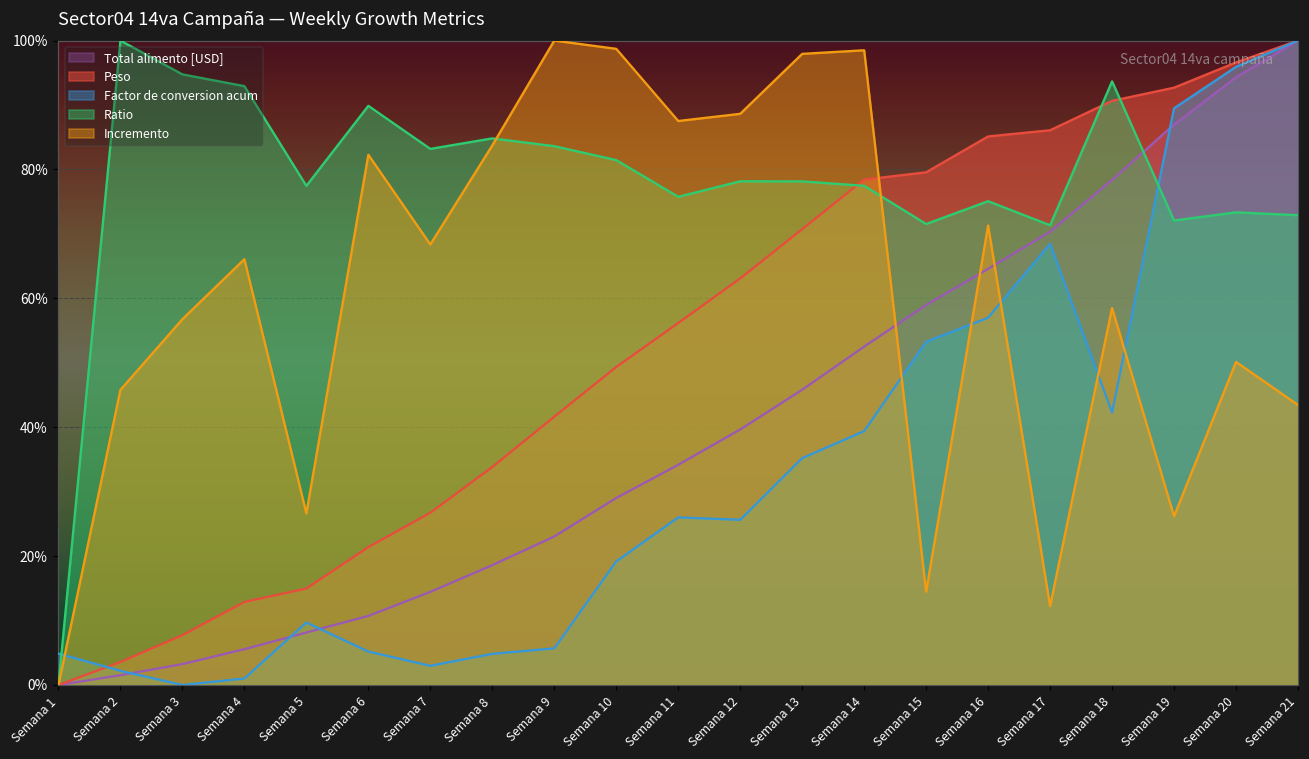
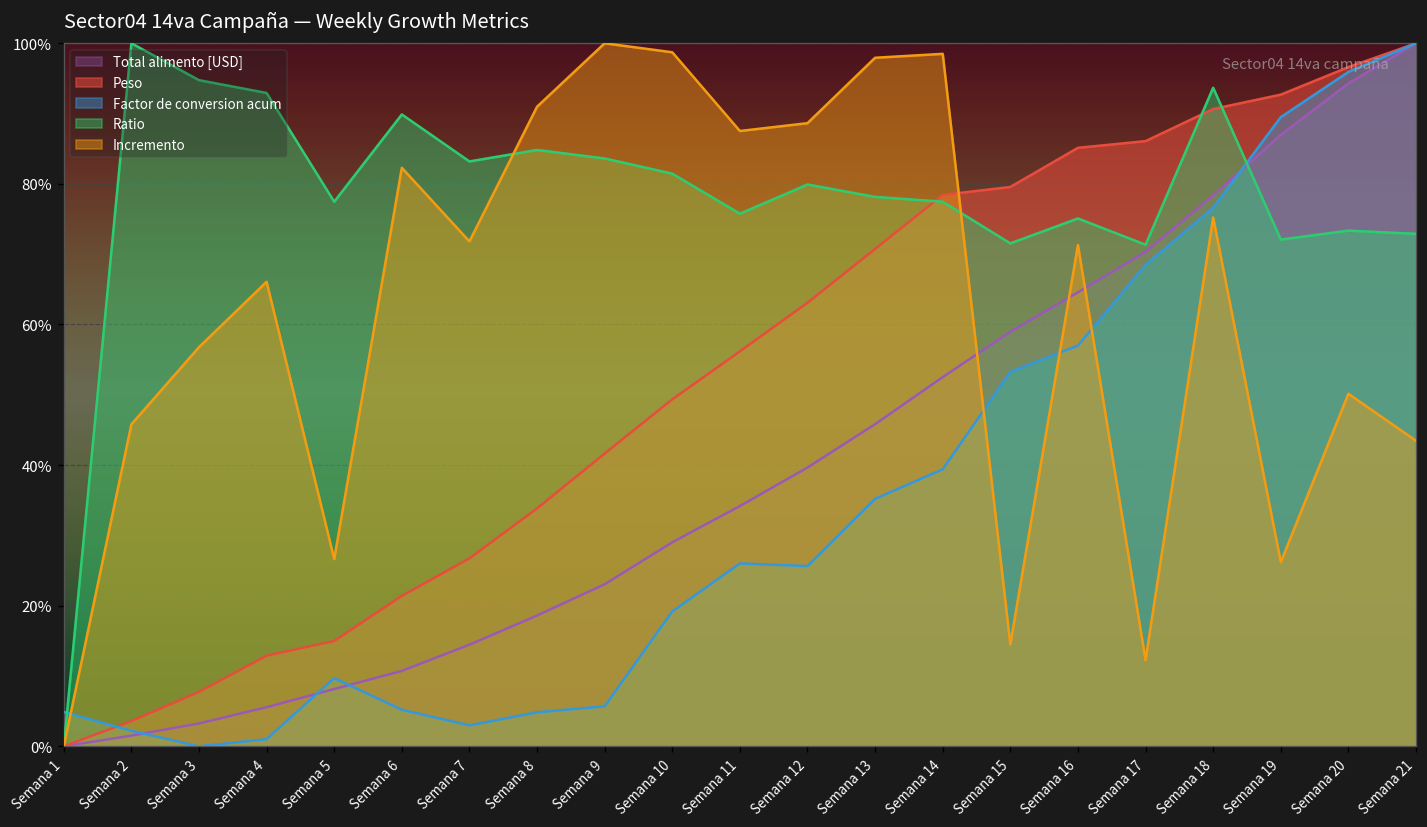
Incremento, Semana 7: 68% -> 72%
Incremento, Semana 8: 84% -> 91%
Ratio, Semana 12: 78% -> 80%
Factor de conversion acum, Semana 18: 42% -> 77%
Incremento, Semana 18: 58% -> 75%
